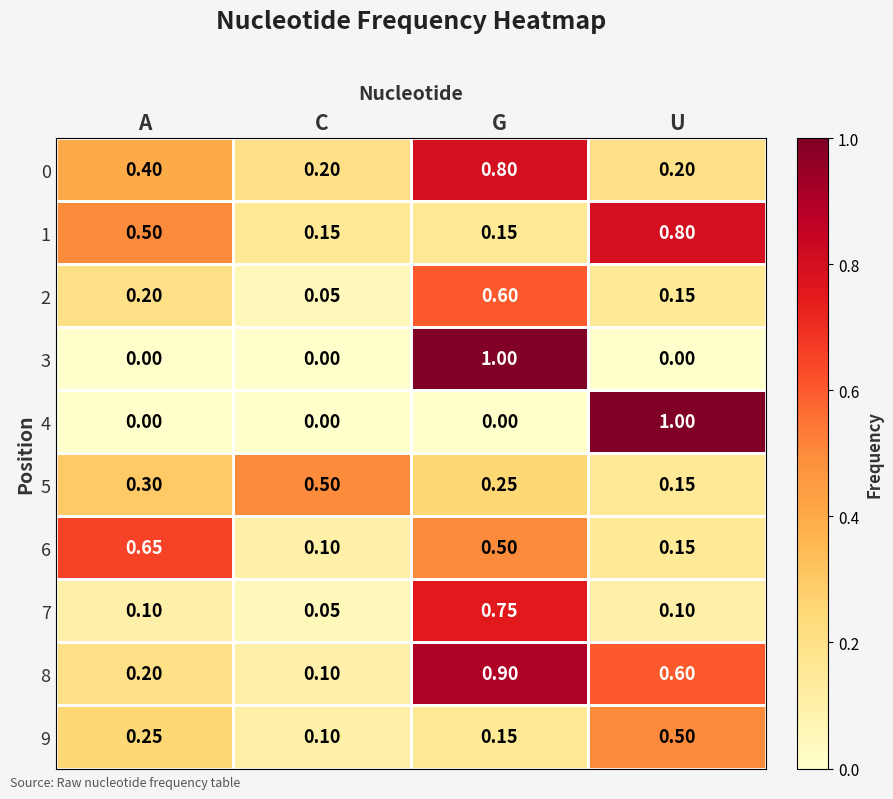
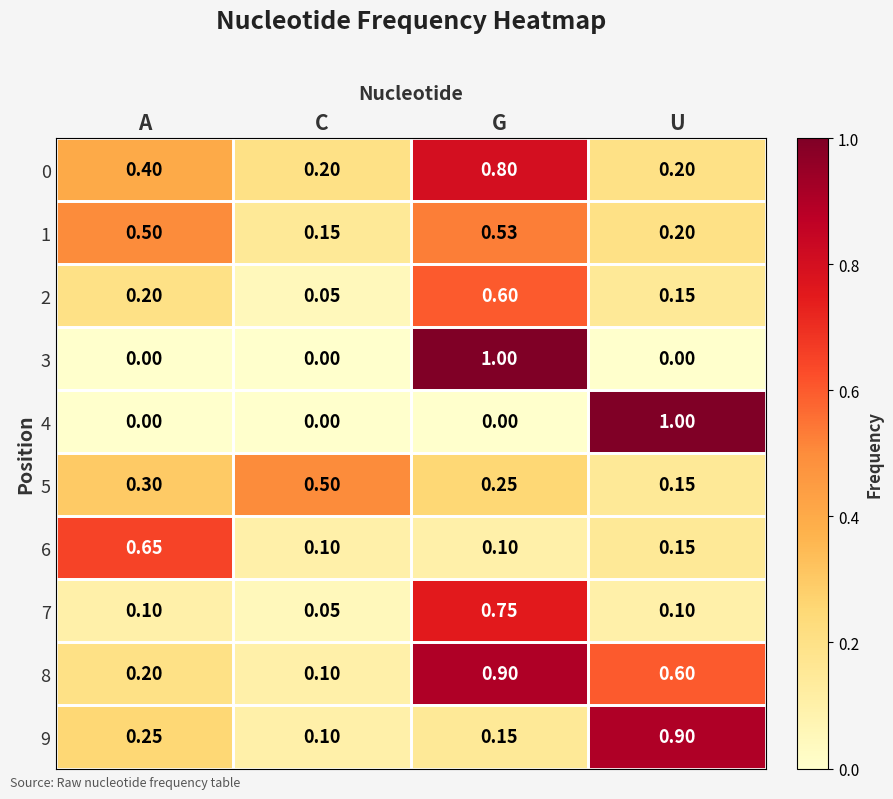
1, G: 0.15 -> 0.53
1, U: 0.80 -> 0.20
6, G: 0.50 -> 0.10
9, U: 0.50 -> 0.90
